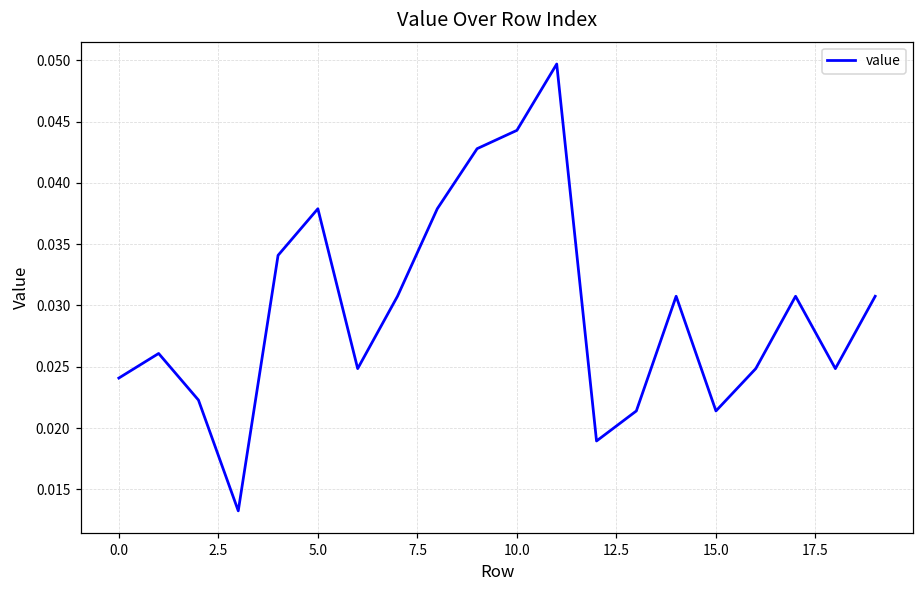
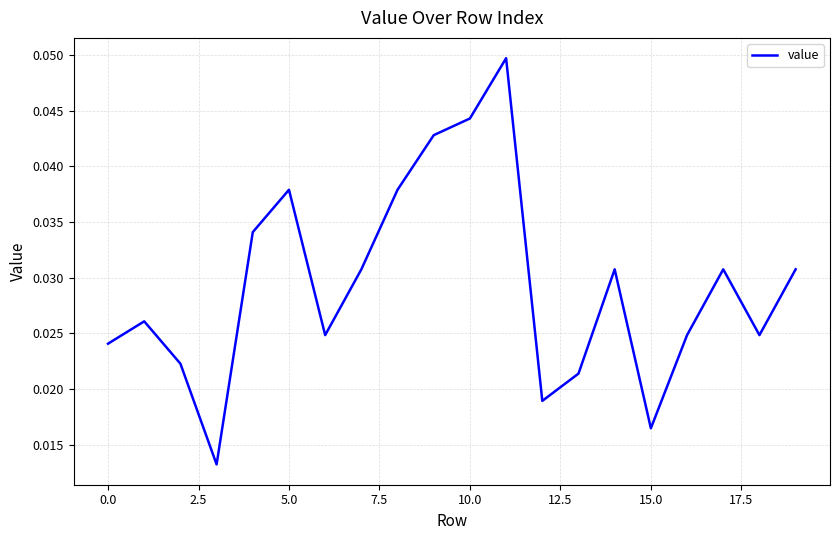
15.0: 0.0214 -> 0.0165
